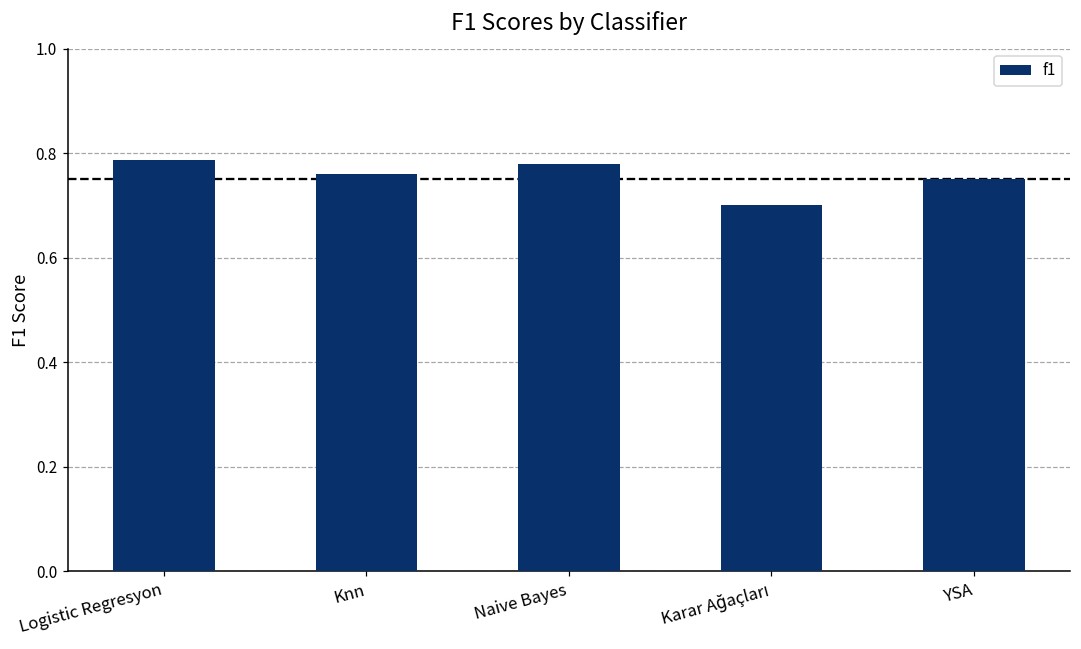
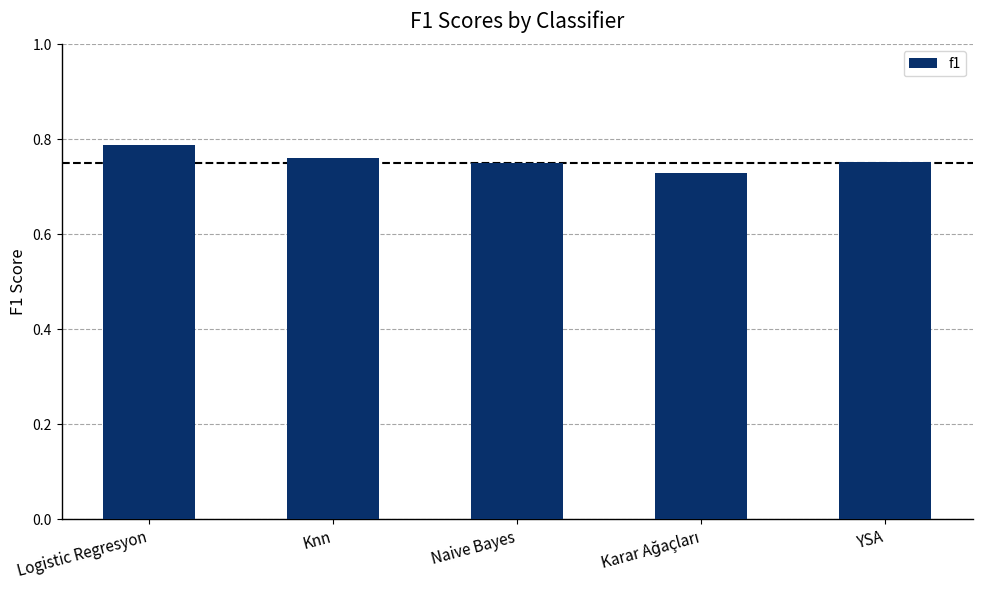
Naive Bayes: 0.78 -> 0.75
Karar Ağaçları: 0.70 -> 0.73
